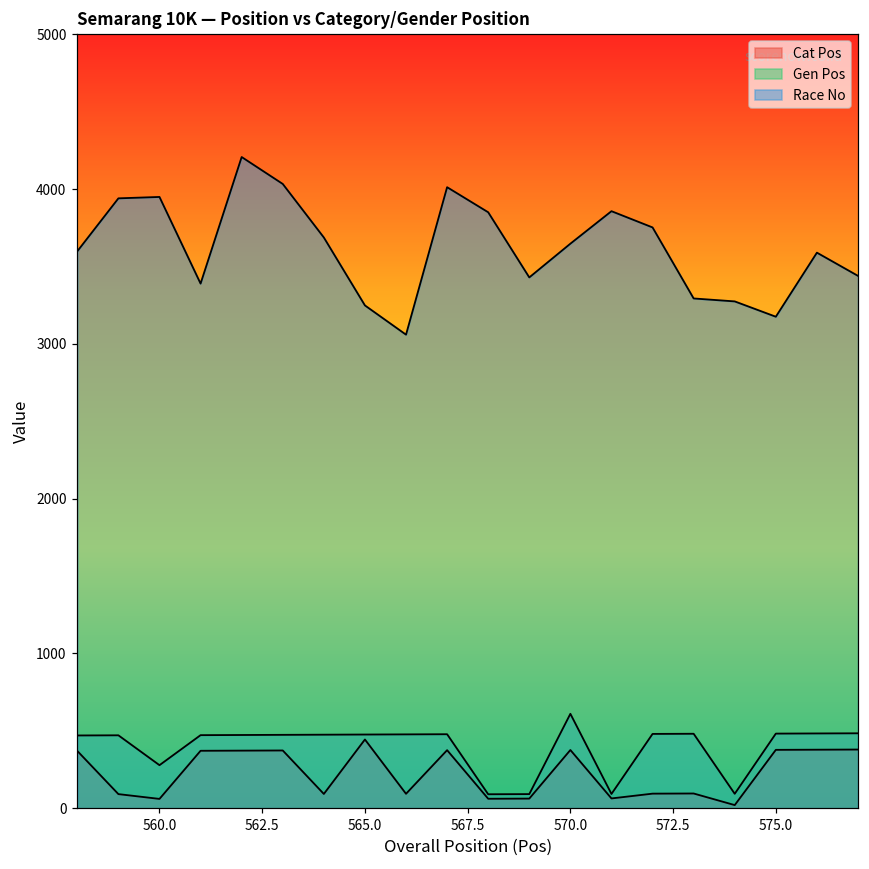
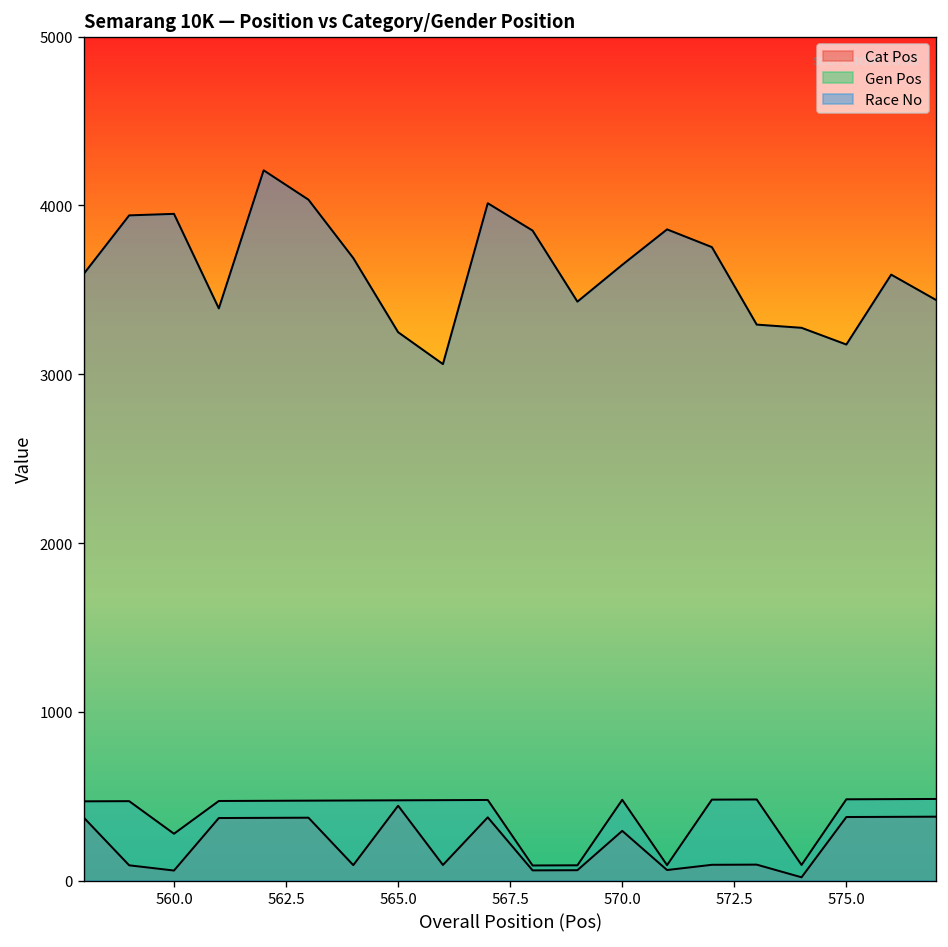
Cat Pos, 570.0: 380 -> 300
Gen Pos, 570.0: 610 -> 480
